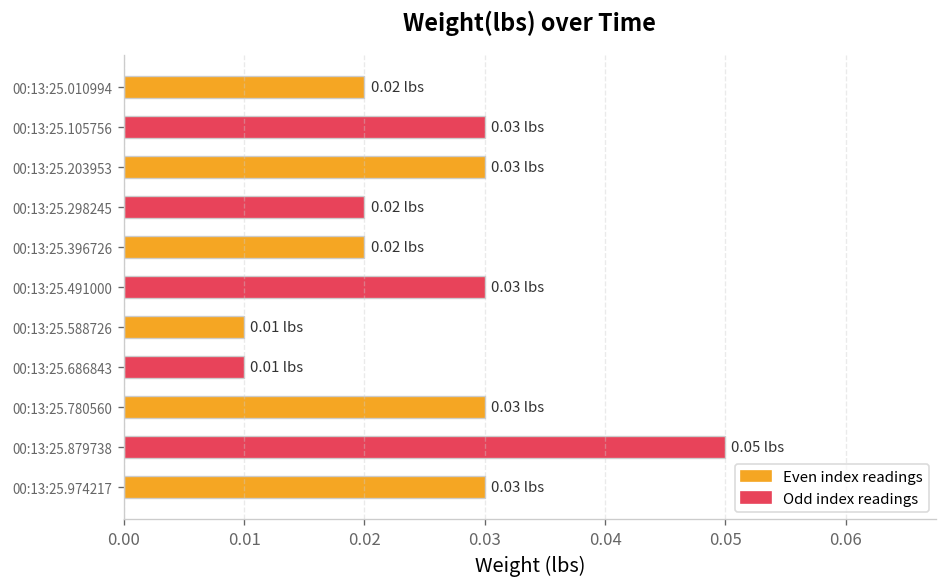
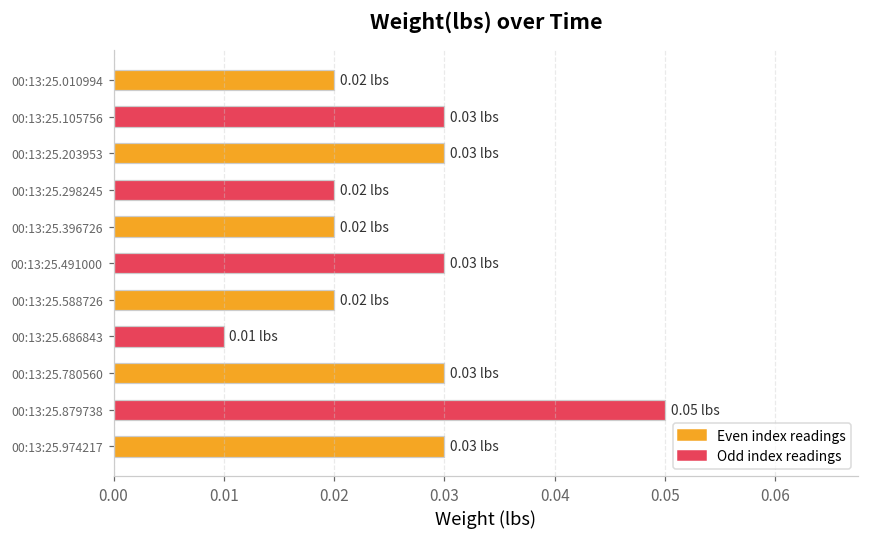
00:13:25.588726: 0.01 -> 0.02
